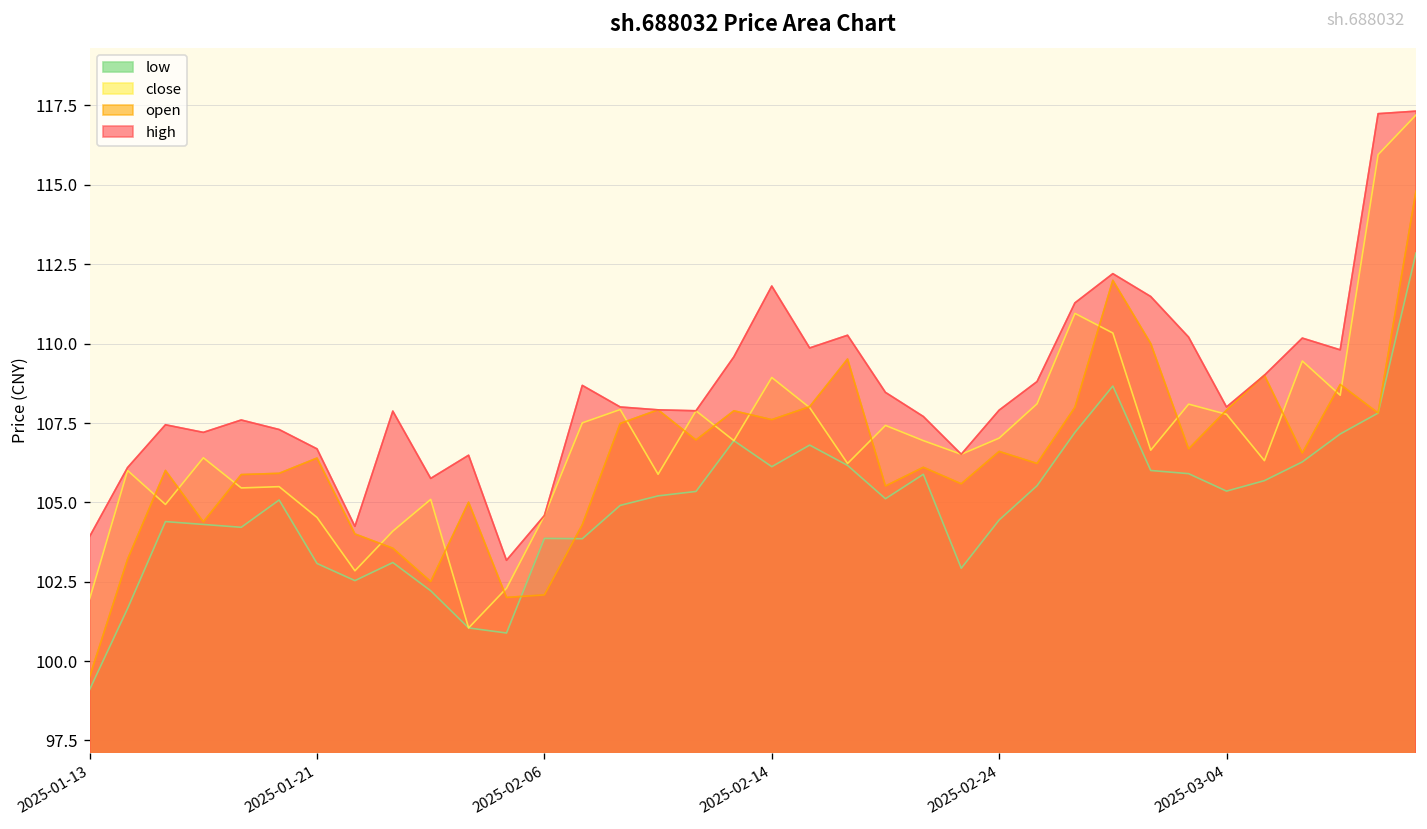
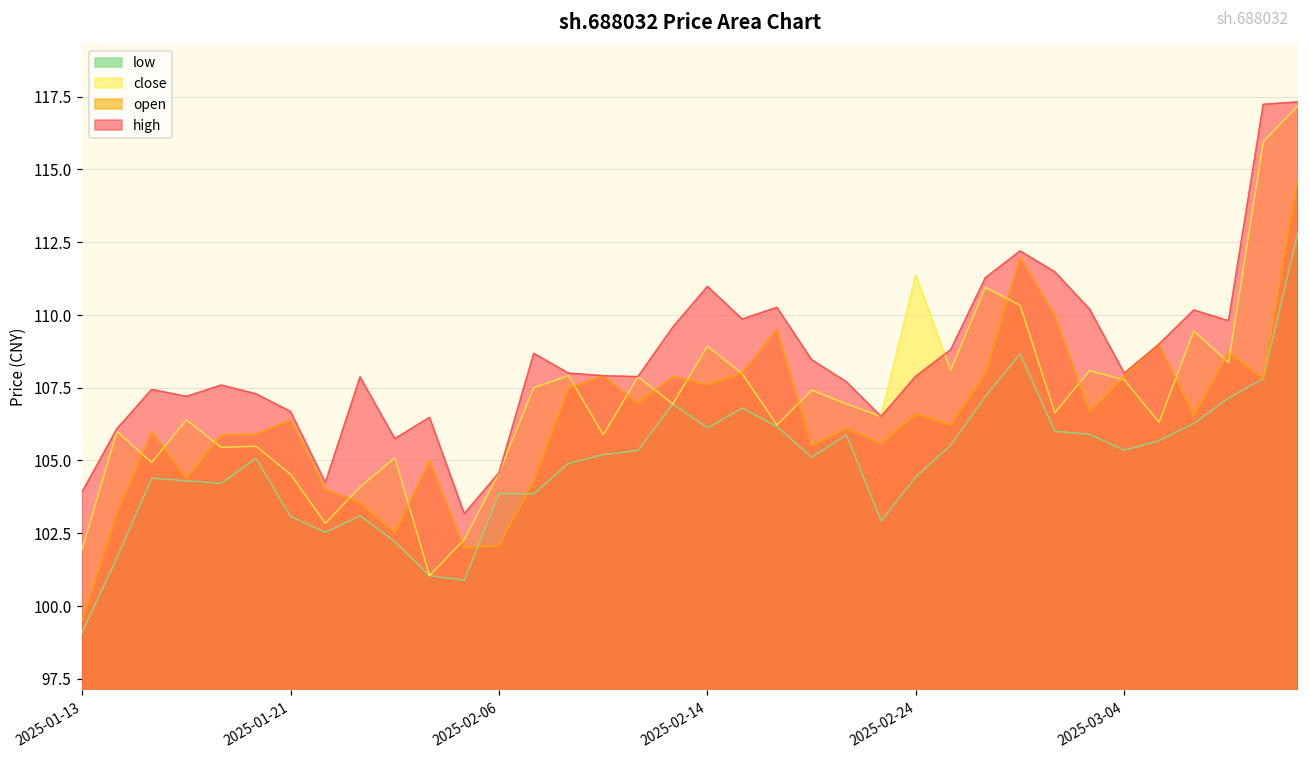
high, 2025-02-14: 111.8 -> 111.0
close, 2025-02-24: 107.0 -> 111.4
